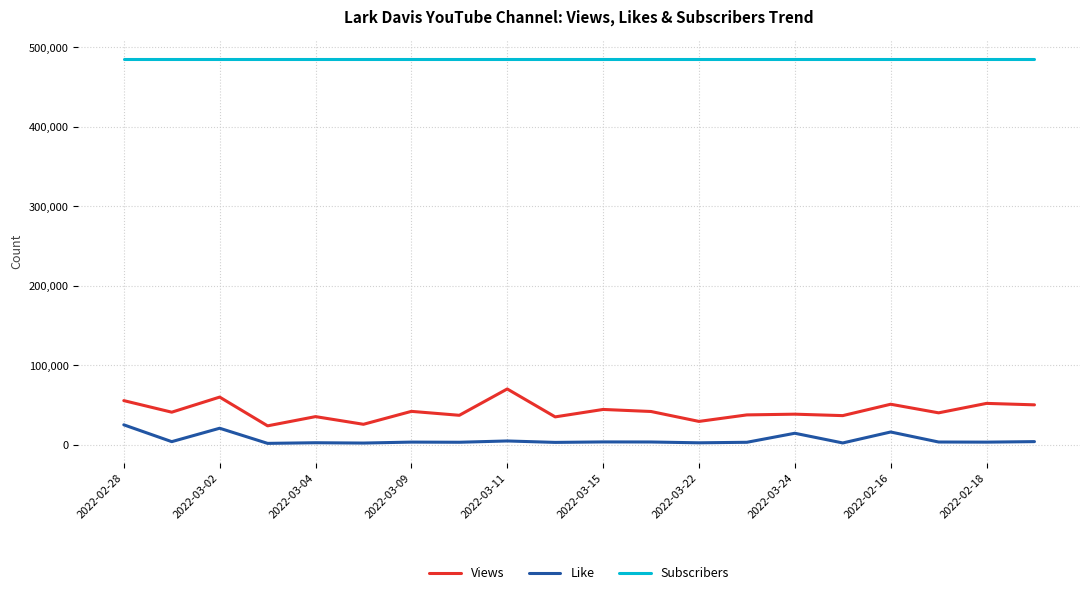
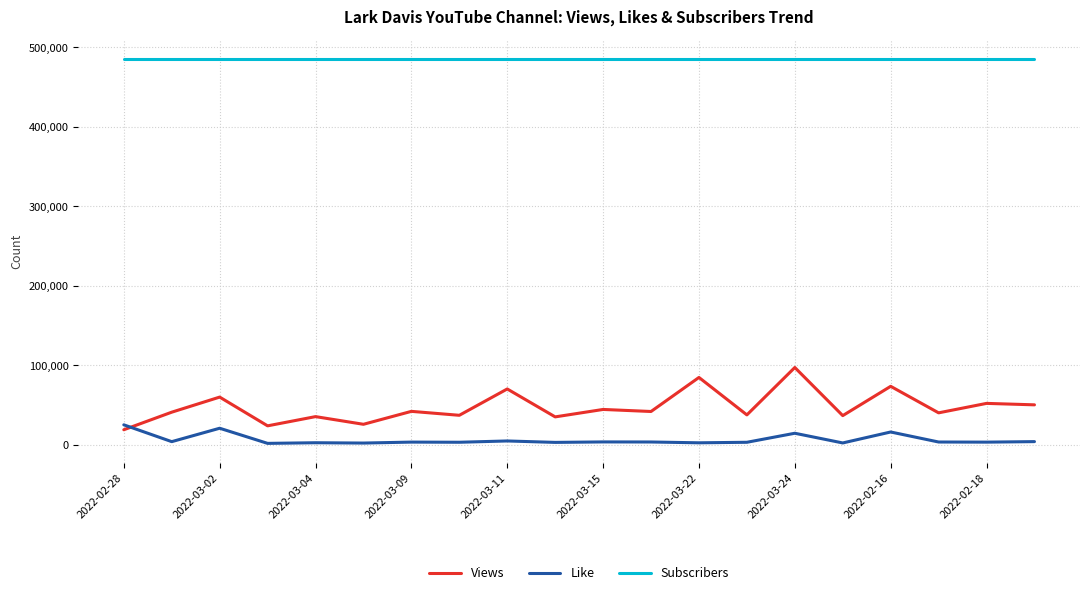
Views, 2022-02-28: 60,000 -> 20,000
Views, 2022-03-22: 30,000 -> 80,000
Views, 2022-03-24: 40,000 -> 100,000
Views, 2022-02-16: 50,000 -> 70,000
